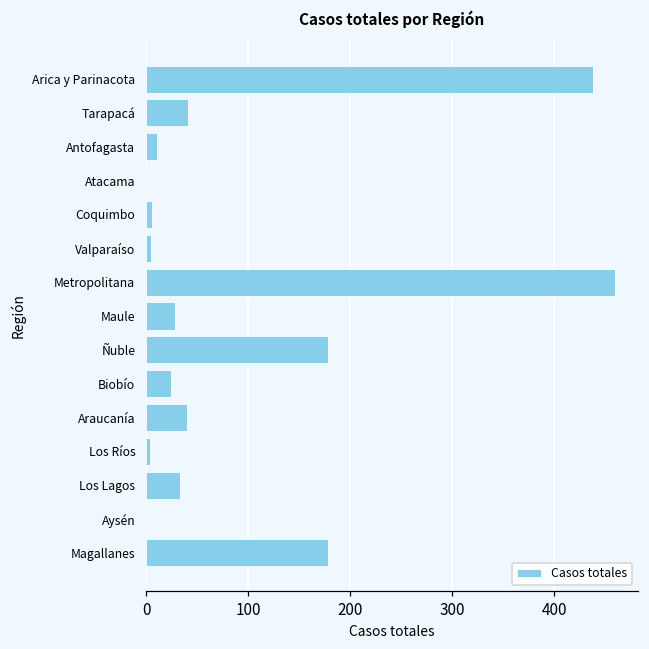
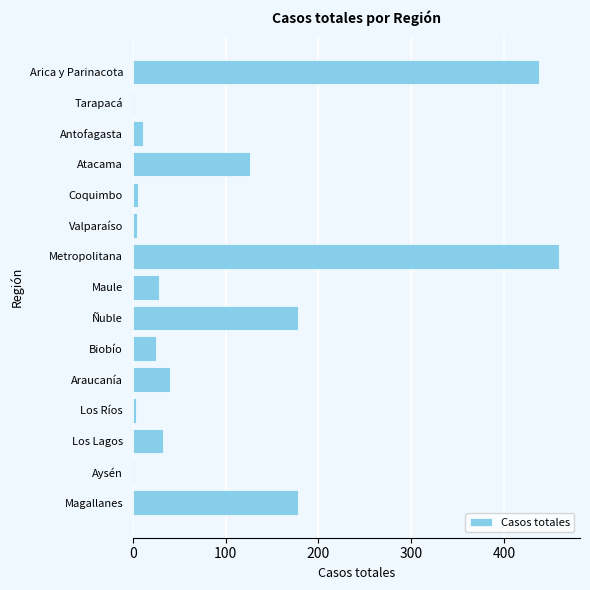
Tarapacá: 40 -> 0
Atacama: 0 -> 130
